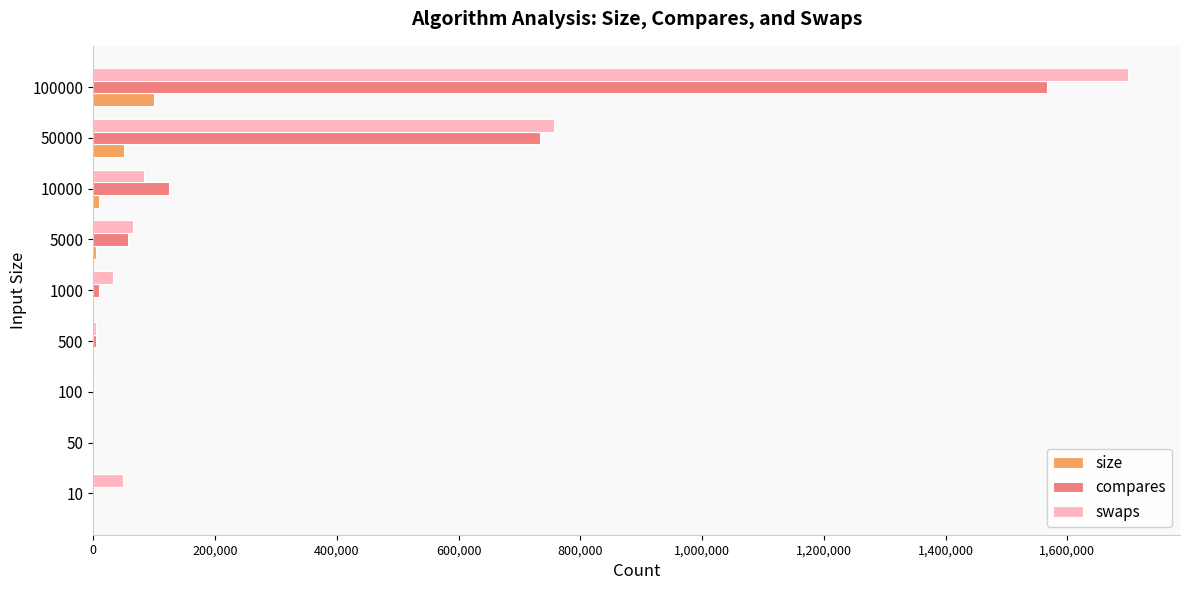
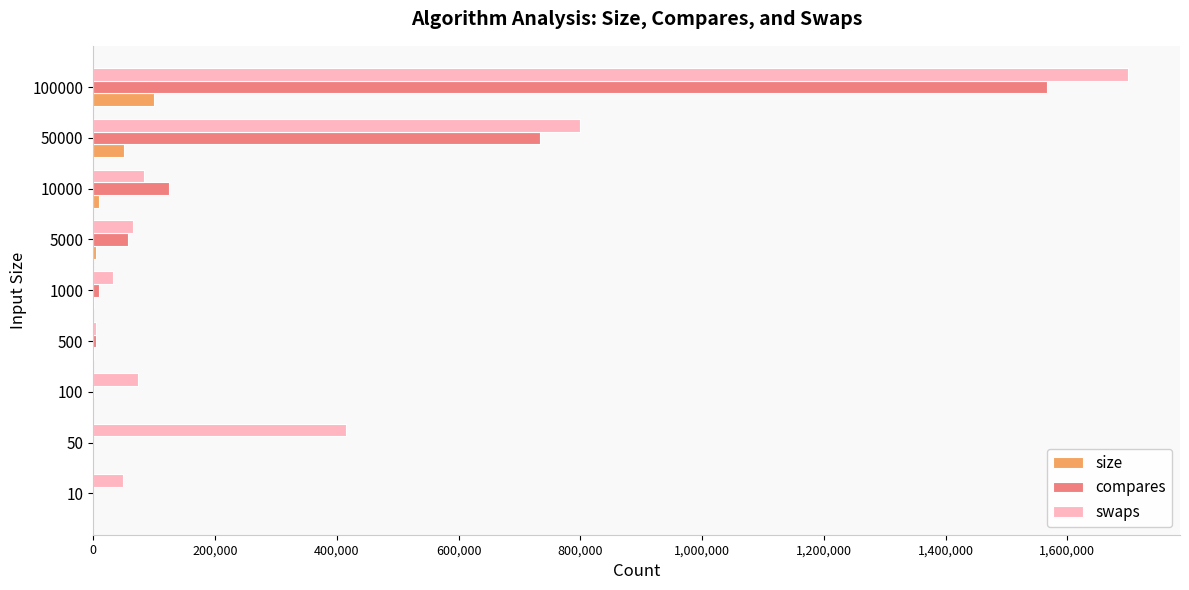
swaps, 50000: 760,000 -> 800,000
swaps, 100: 0 -> 70,000
swaps, 50: 0 -> 420,000
